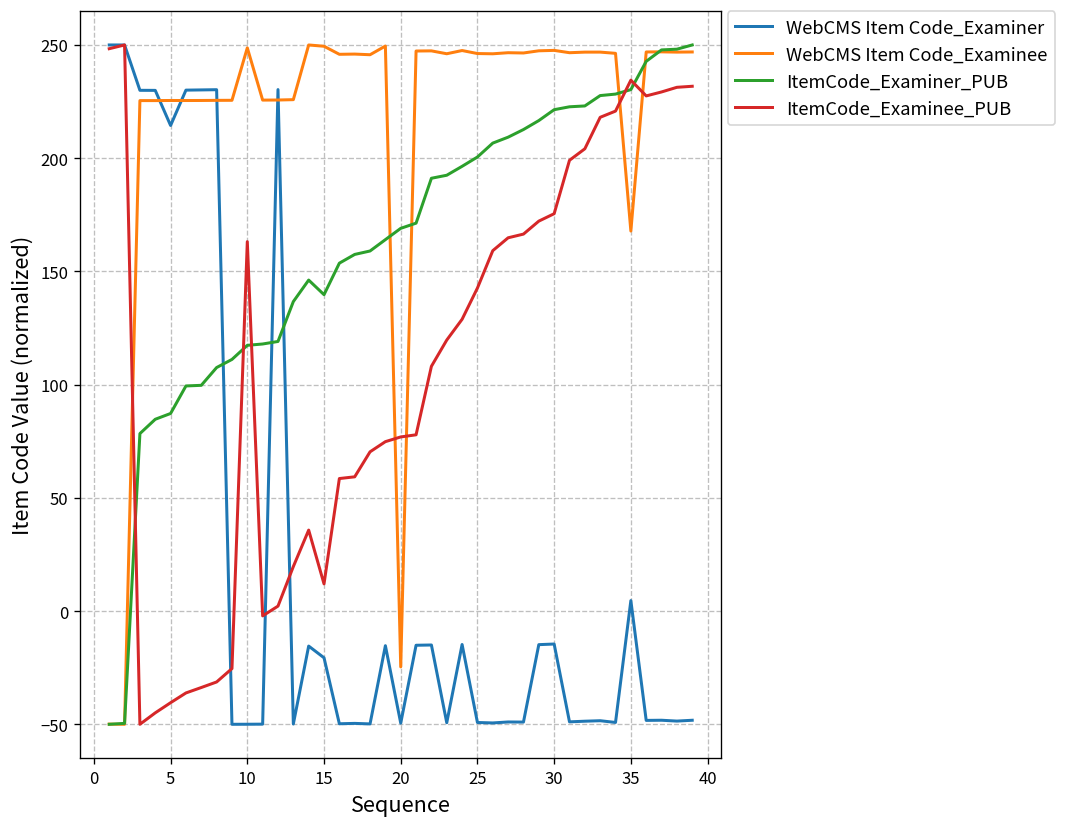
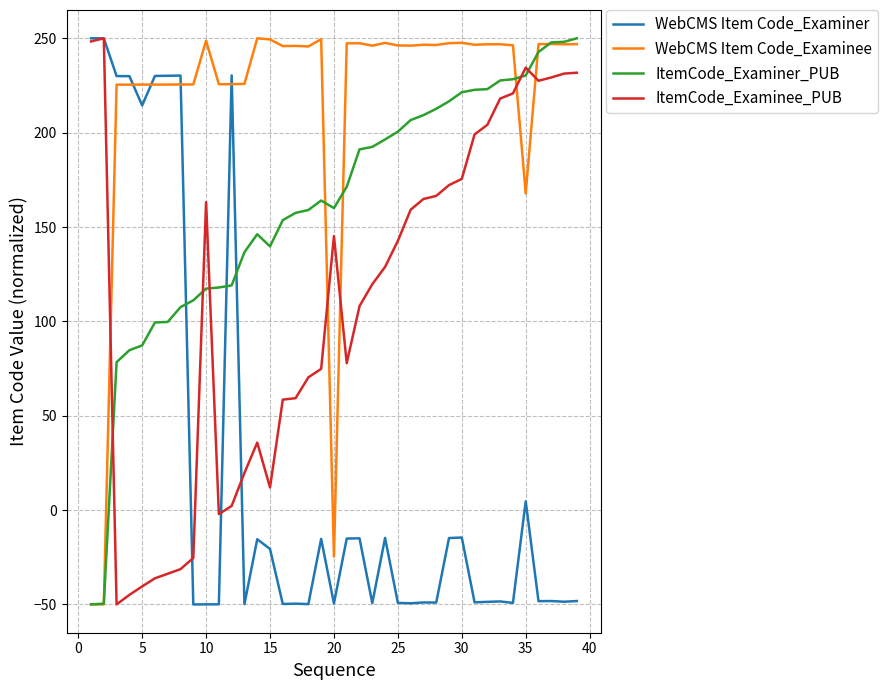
ItemCode_Examiner_PUB, 20: 169 -> 160
ItemCode_Examinee_PUB, 20: 77 -> 145
